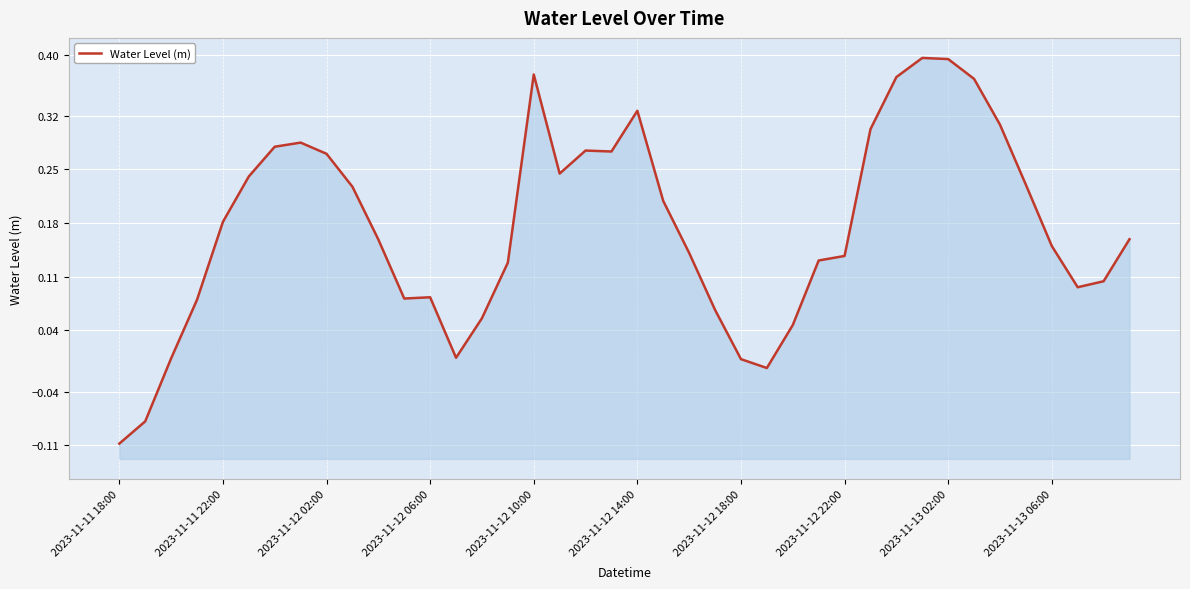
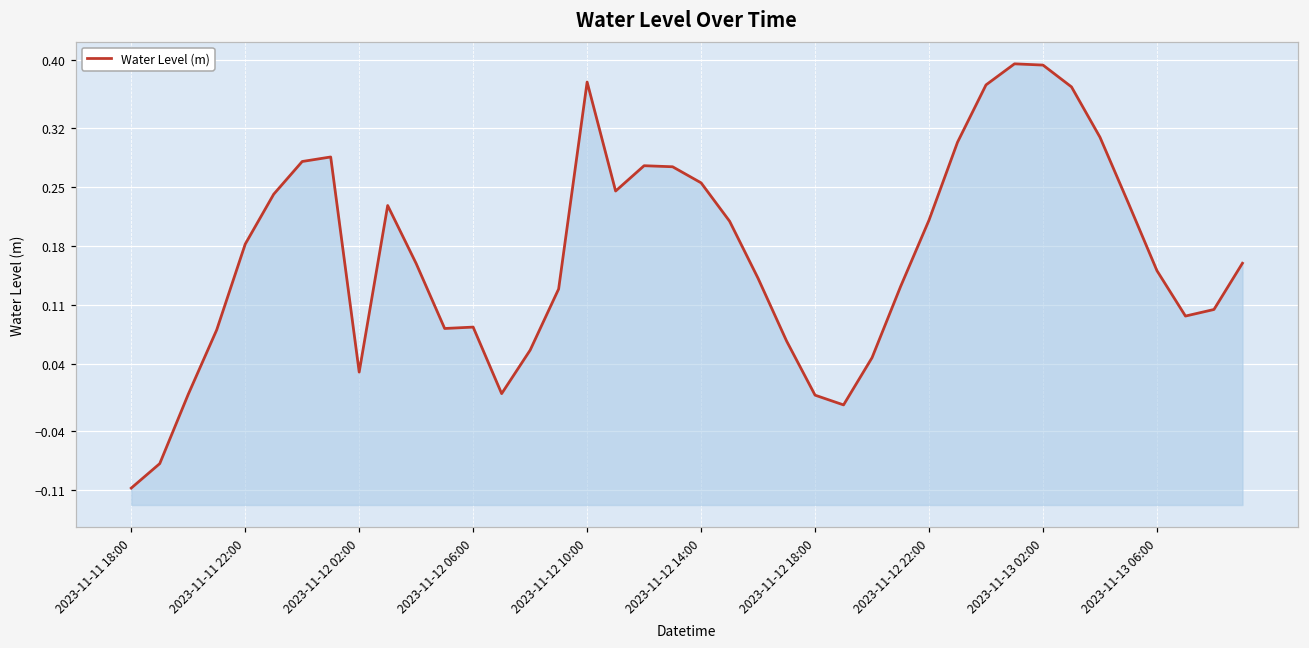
2023-11-12 02:00: 0.27 -> 0.03
2023-11-12 14:00: 0.33 -> 0.25
2023-11-12 22:00: 0.14 -> 0.21
